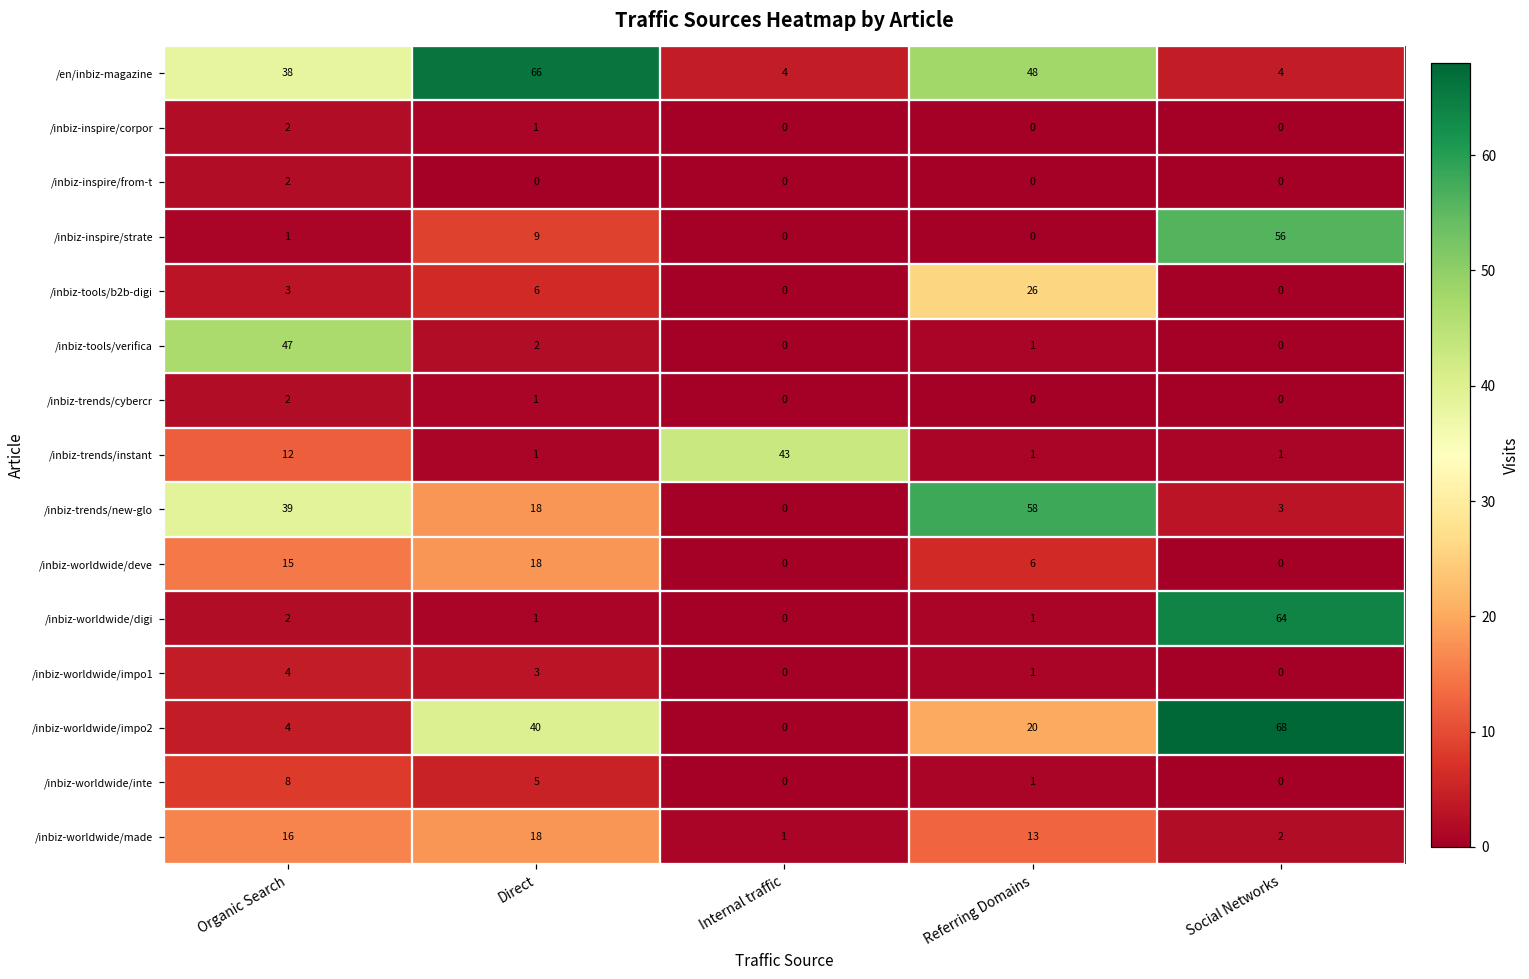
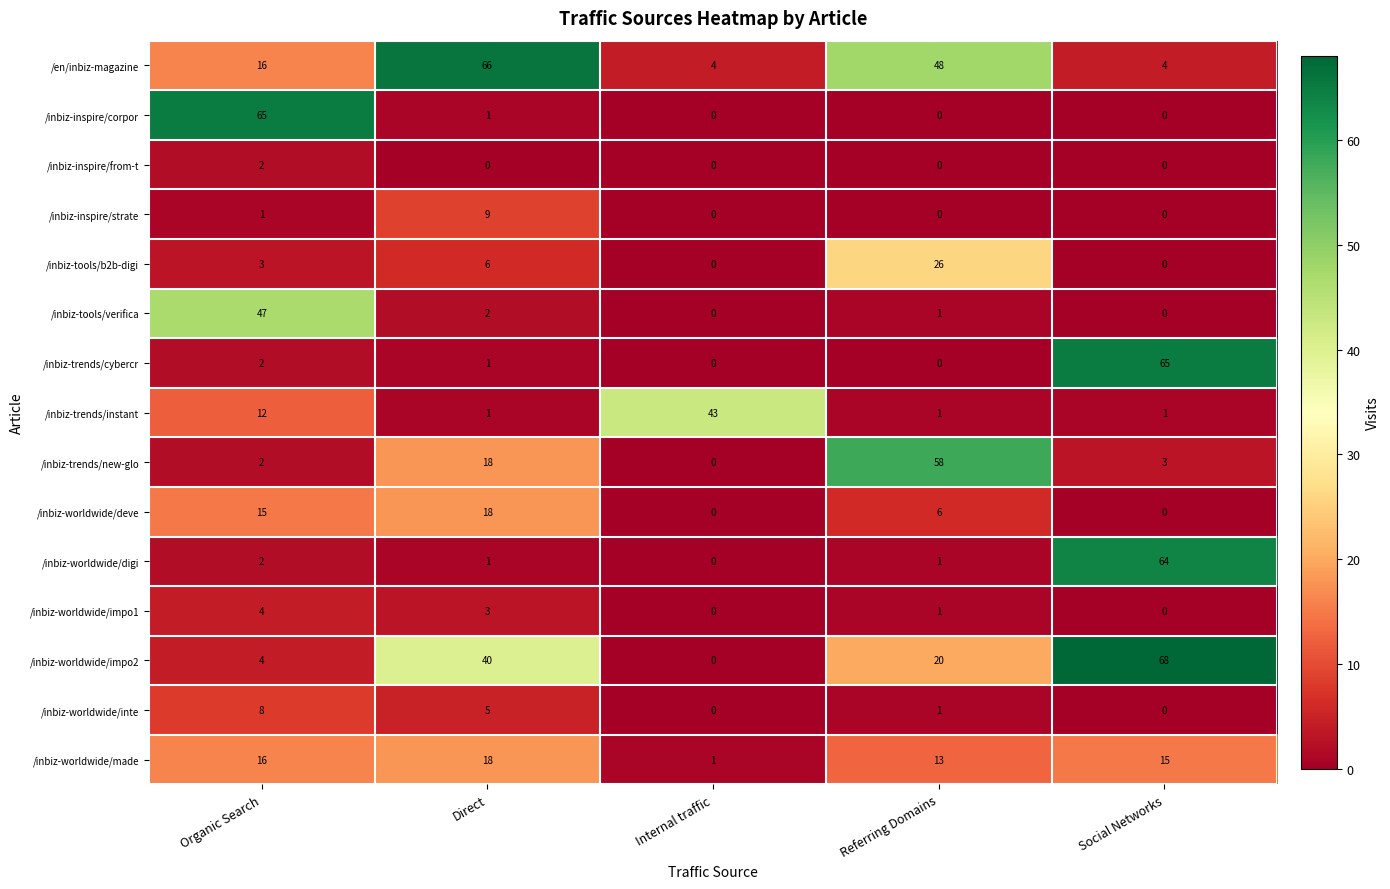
/en/inbiz-magazine, Organic Search: 38 -> 16
/inbiz-inspire/corpor, Organic Search: 2 -> 65
/inbiz-inspire/strate, Social Networks: 56 -> 0
/inbiz-trends/cybercr, Social Networks: 0 -> 65
/inbiz-trends/new-glo, Organic Search: 39 -> 2
/inbiz-worldwide/made, Social Networks: 2 -> 15
